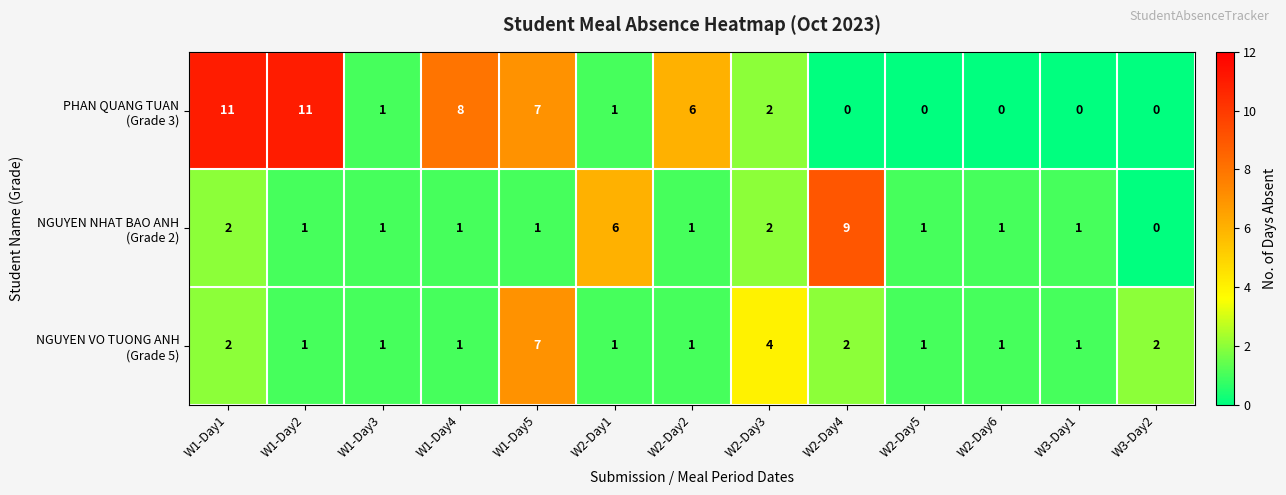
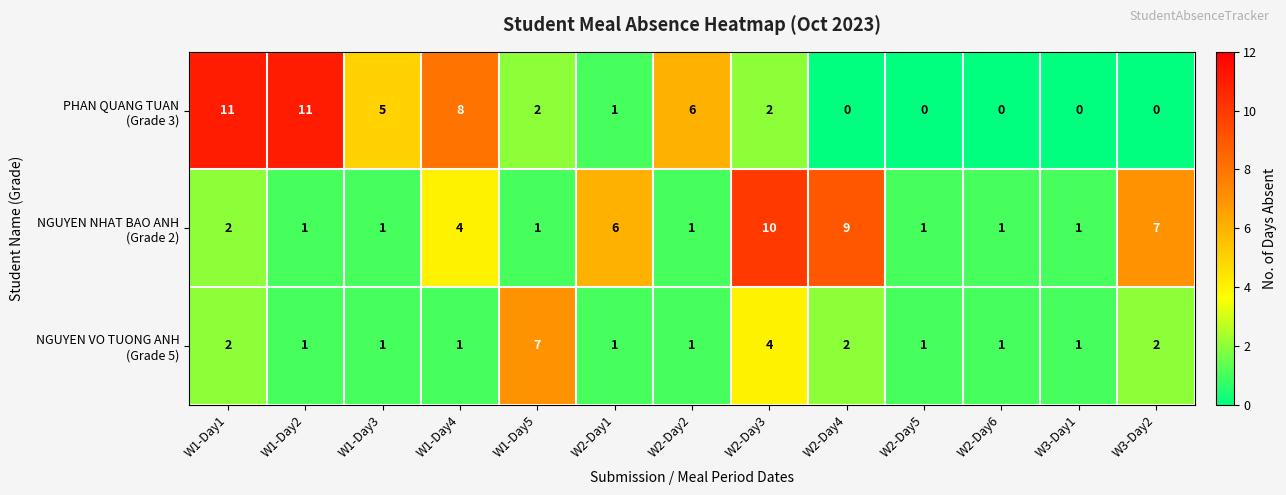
PHAN QUANG TUAN (Grade 3), W1-Day3: 1 -> 5
PHAN QUANG TUAN (Grade 3), W1-Day5: 7 -> 2
NGUYEN NHAT BAO ANH (Grade 2), W1-Day4: 1 -> 4
NGUYEN NHAT BAO ANH (Grade 2), W2-Day3: 2 -> 10
NGUYEN NHAT BAO ANH (Grade 2), W3-Day2: 0 -> 7
